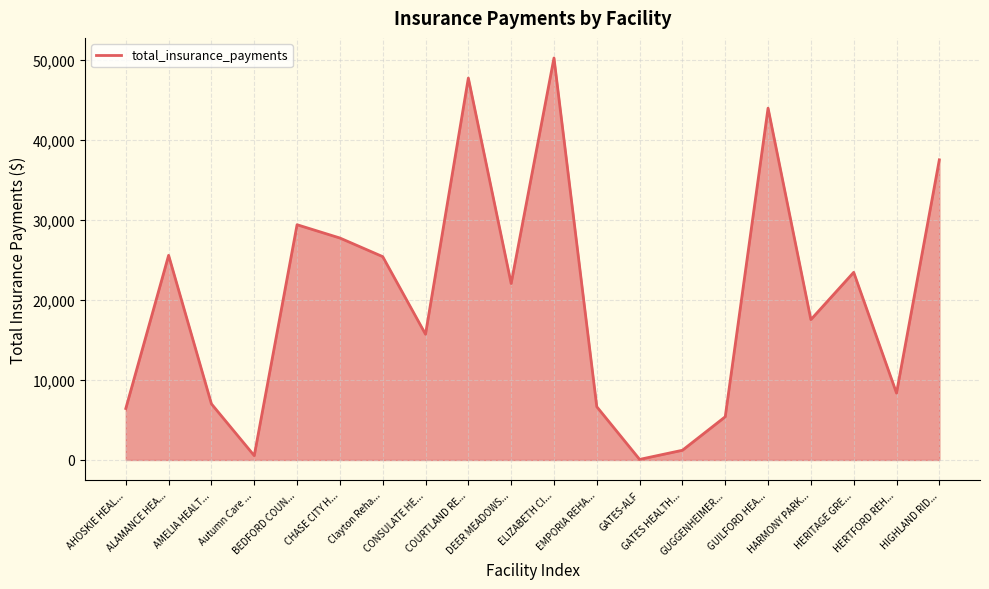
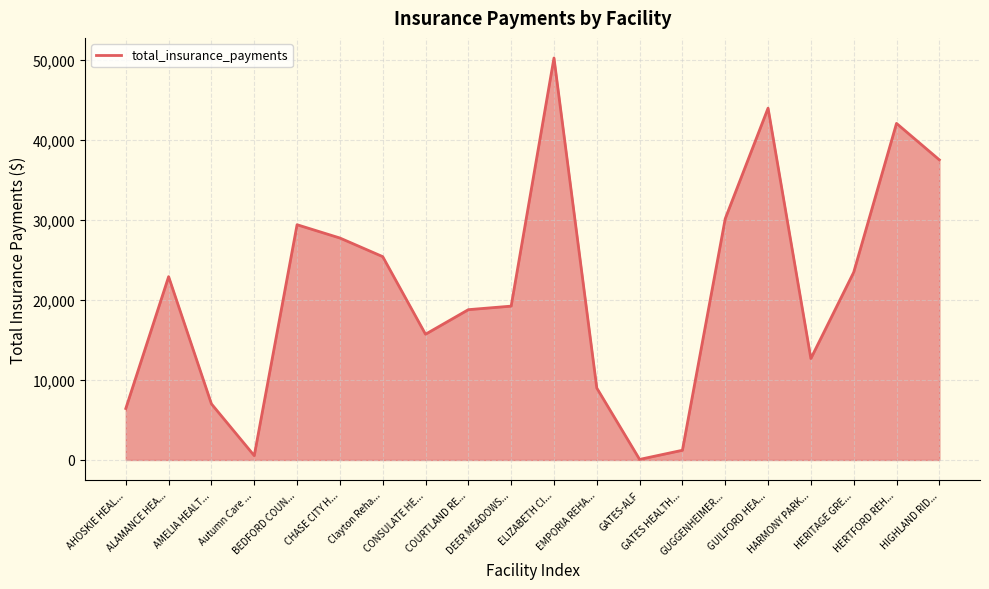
ALAMANCE HEA...: 26,000 -> 23,000
COURTLAND RE...: 48,000 -> 19,000
DEER MEADOWS...: 22,000 -> 19,000
EMPORIA REHA...: 7,000 -> 9,000
GUGGENHEIMER...: 5,000 -> 30,000
HARMONY PARK...: 18,000 -> 13,000
HERTFORD REH...: 8,000 -> 42,000
